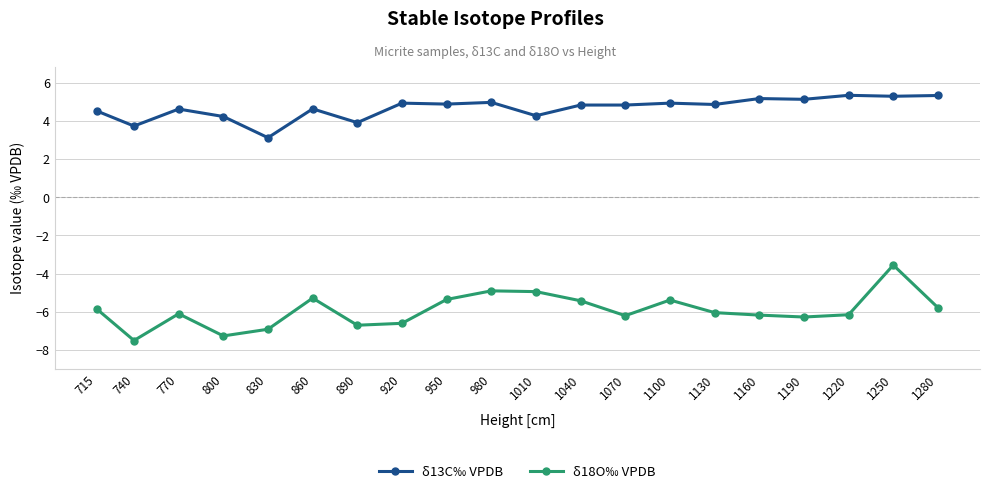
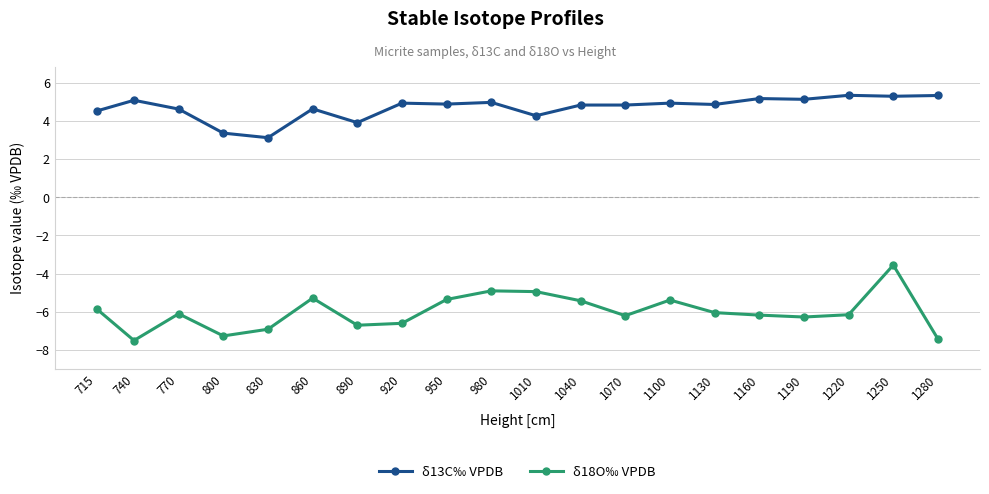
δ13C‰ VPDB, 740: 3.7 -> 5.1
δ13C‰ VPDB, 800: 4.2 -> 3.4
δ18O‰ VPDB, 1280: -5.8 -> -7.4
